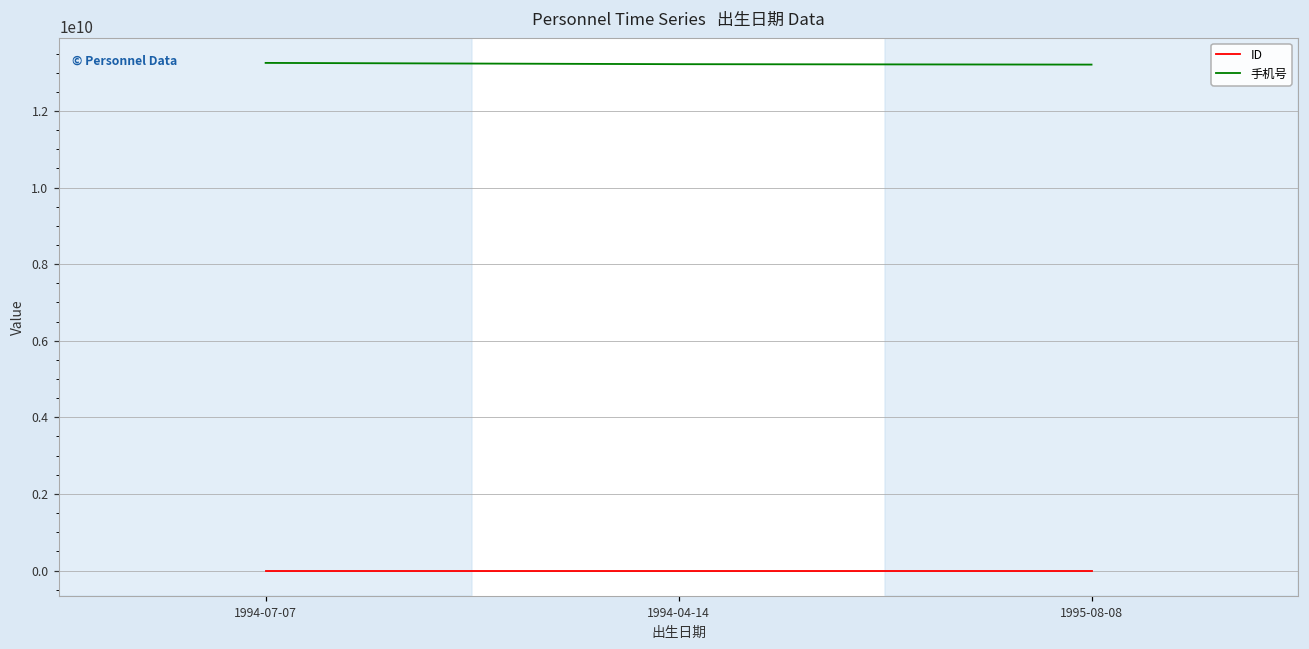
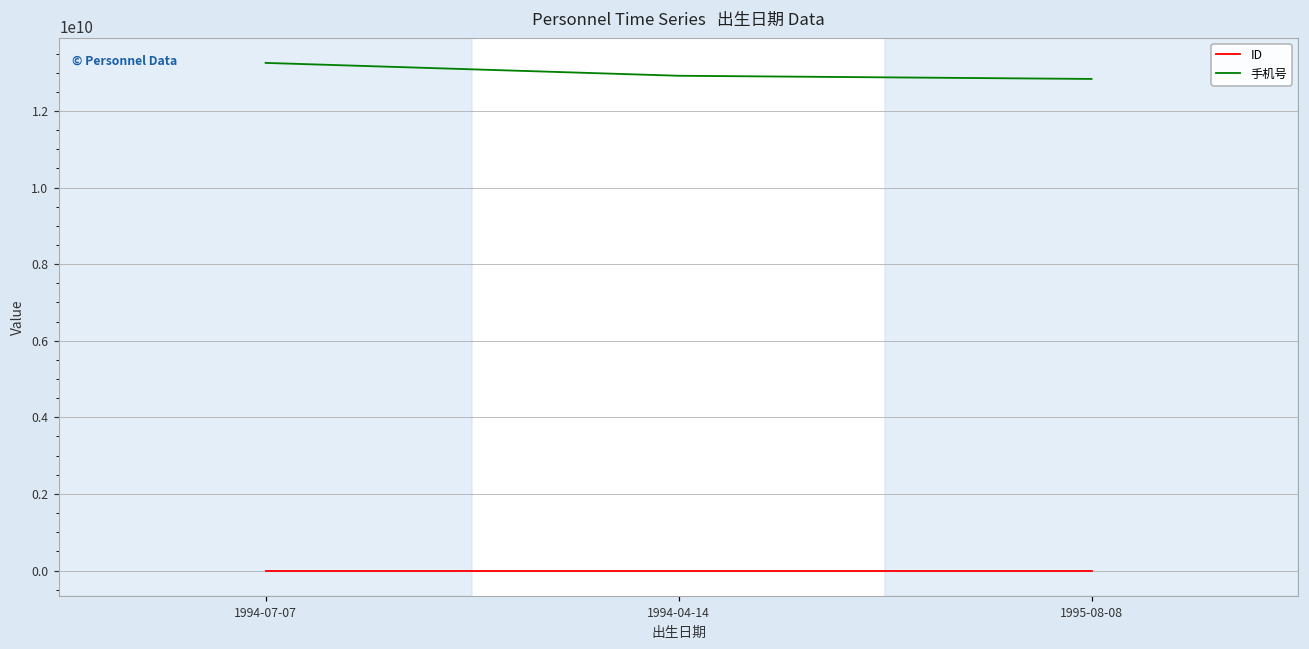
手机号, 1994-04-14: 13200000000 -> 12900000000
手机号, 1995-08-08: 13200000000 -> 12800000000
